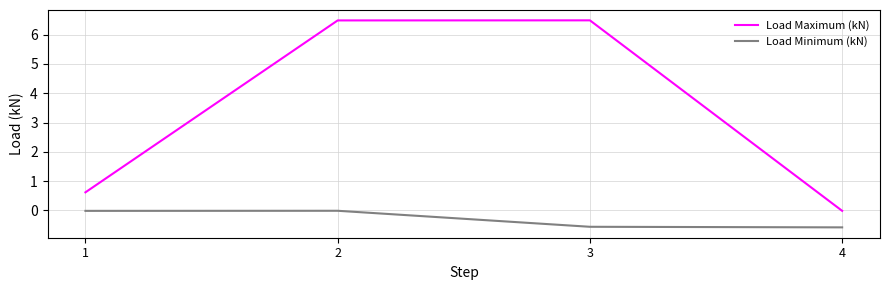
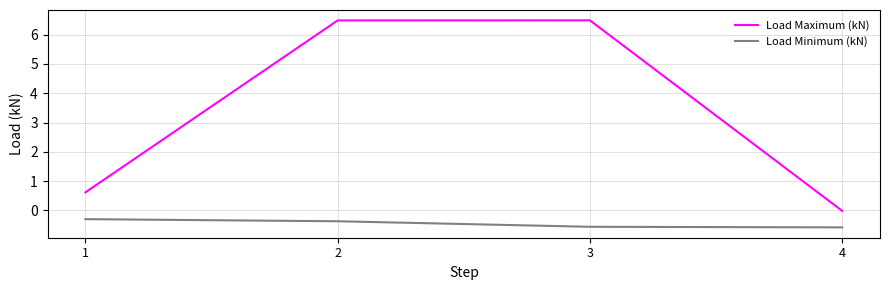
Load Minimum (kN), 1: 0.0 -> -0.3
Load Minimum (kN), 2: 0.0 -> -0.4
